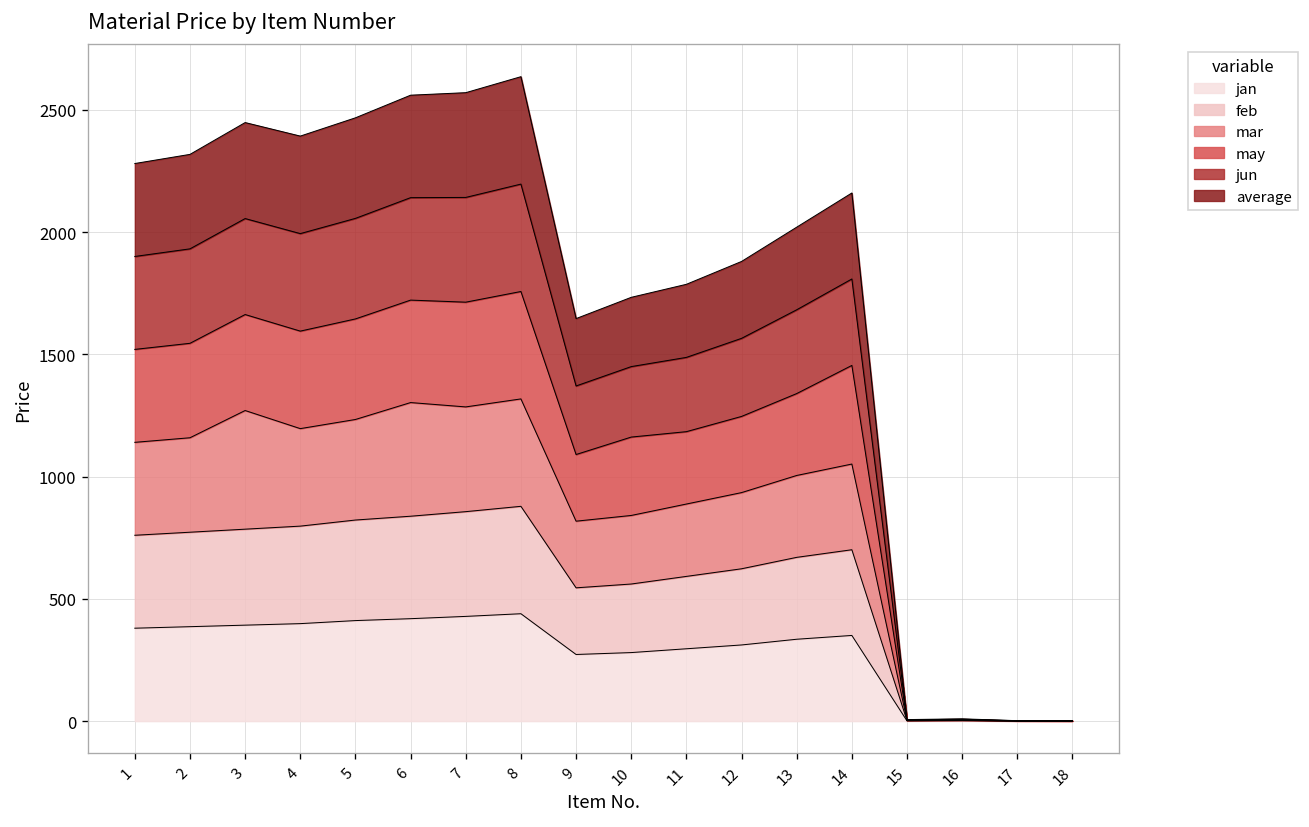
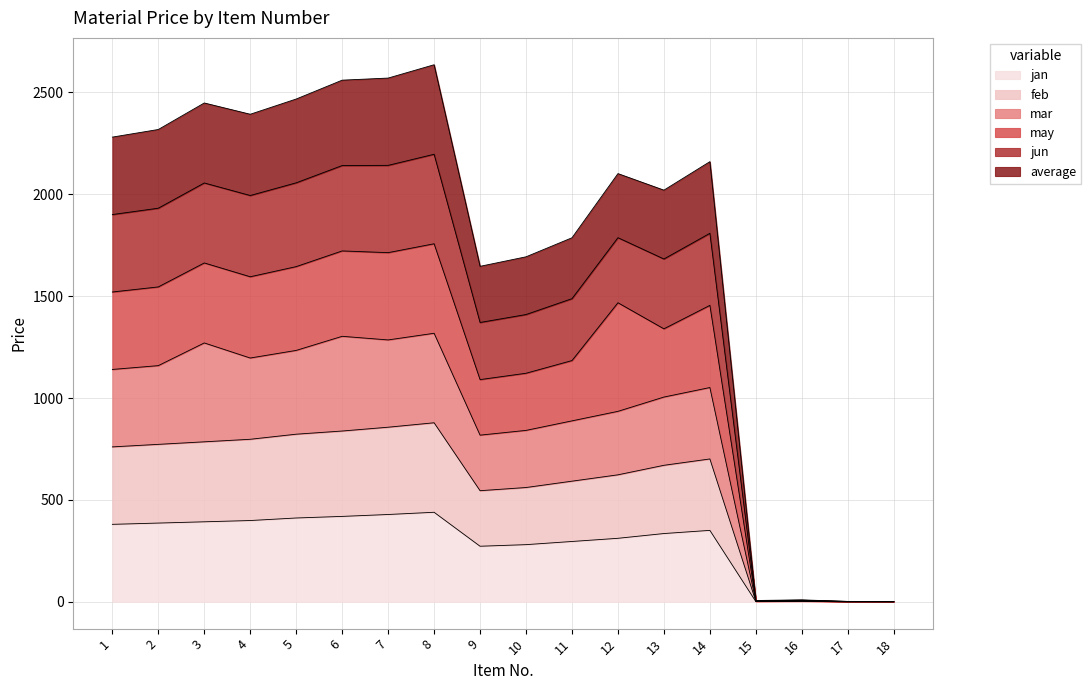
may, 10: 320 -> 280
may, 12: 310 -> 530
